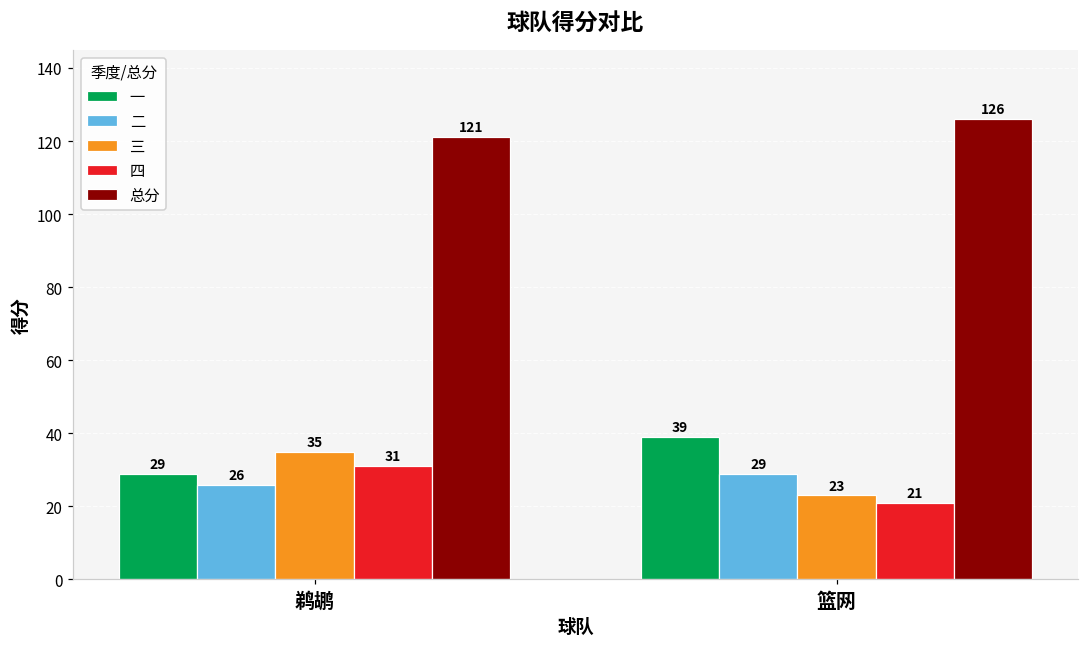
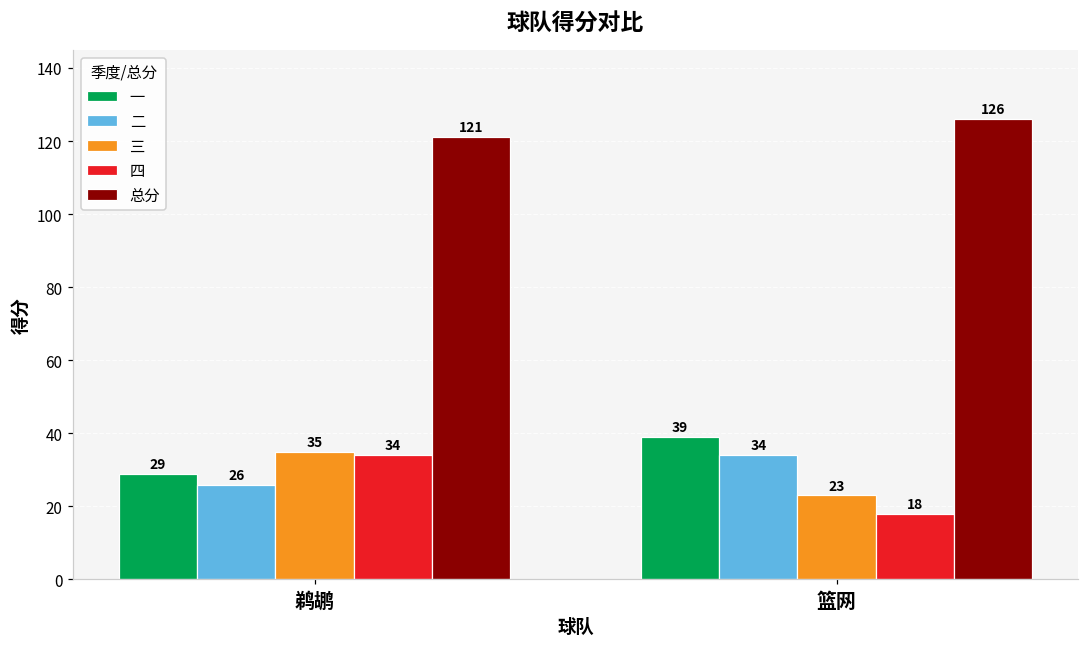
四, 鹈鹕: 31 -> 34
二, 篮网: 29 -> 34
四, 篮网: 21 -> 18
